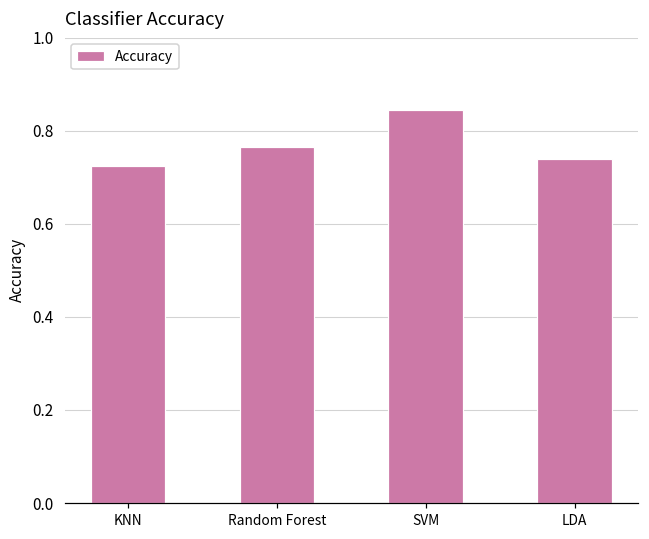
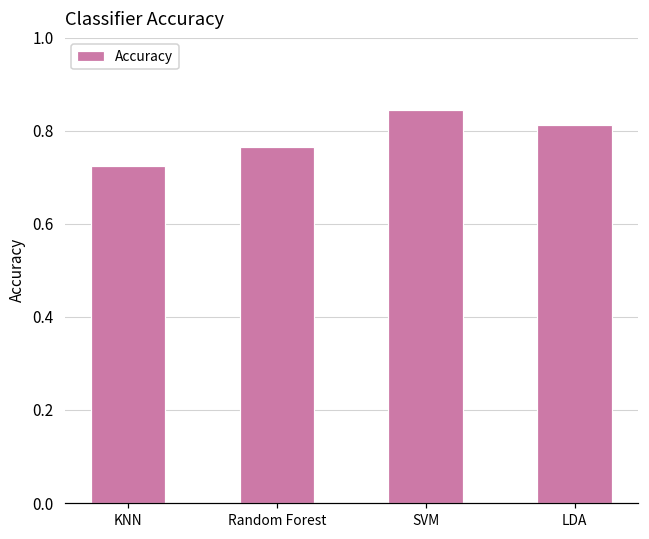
LDA: 0.74 -> 0.81
